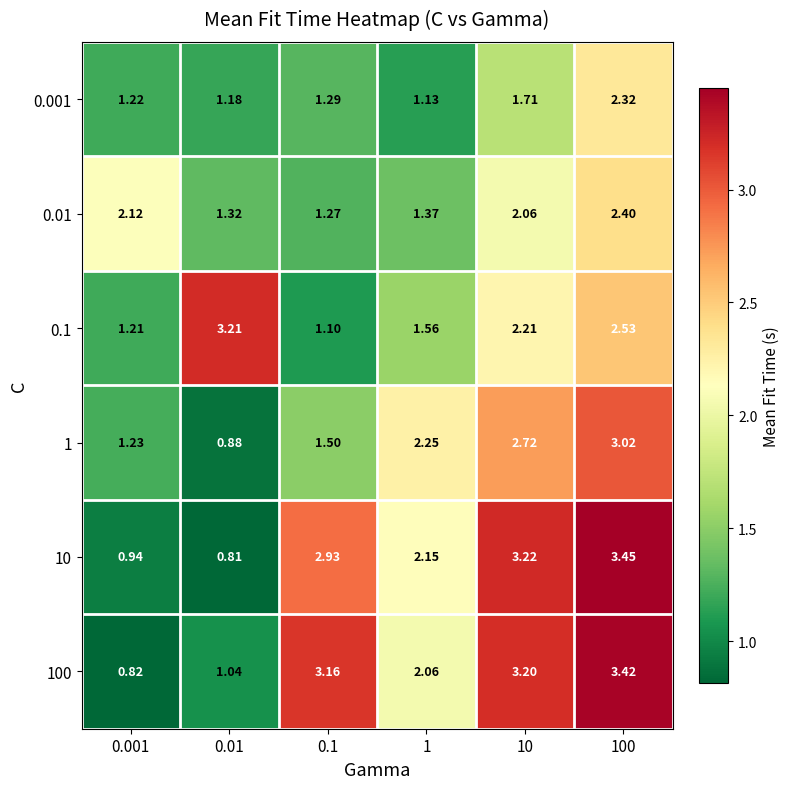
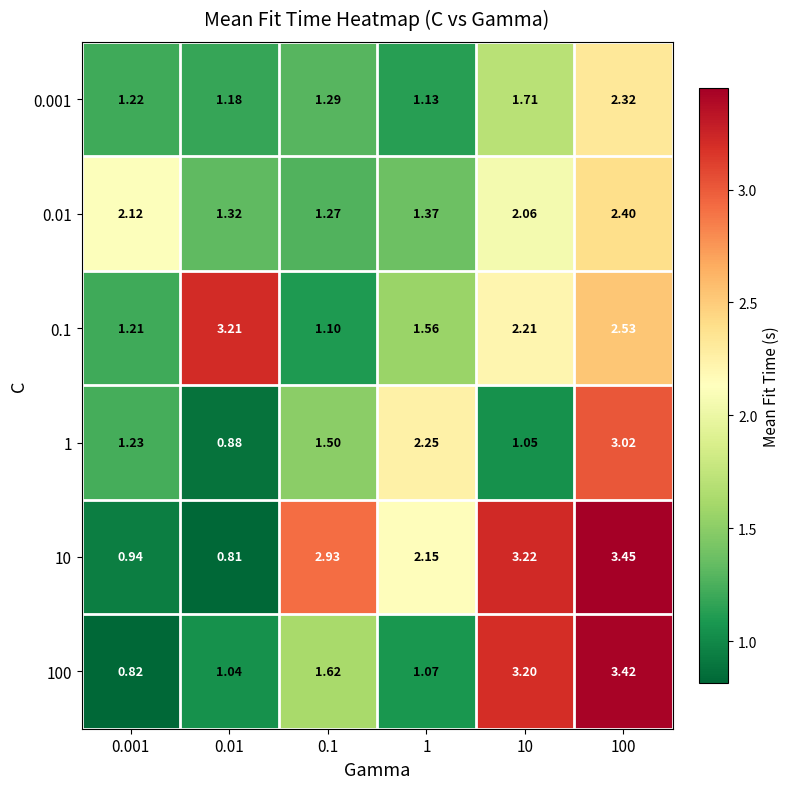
1, 10: 2.72 -> 1.05
100, 0.1: 3.16 -> 1.62
100, 1: 2.06 -> 1.07
